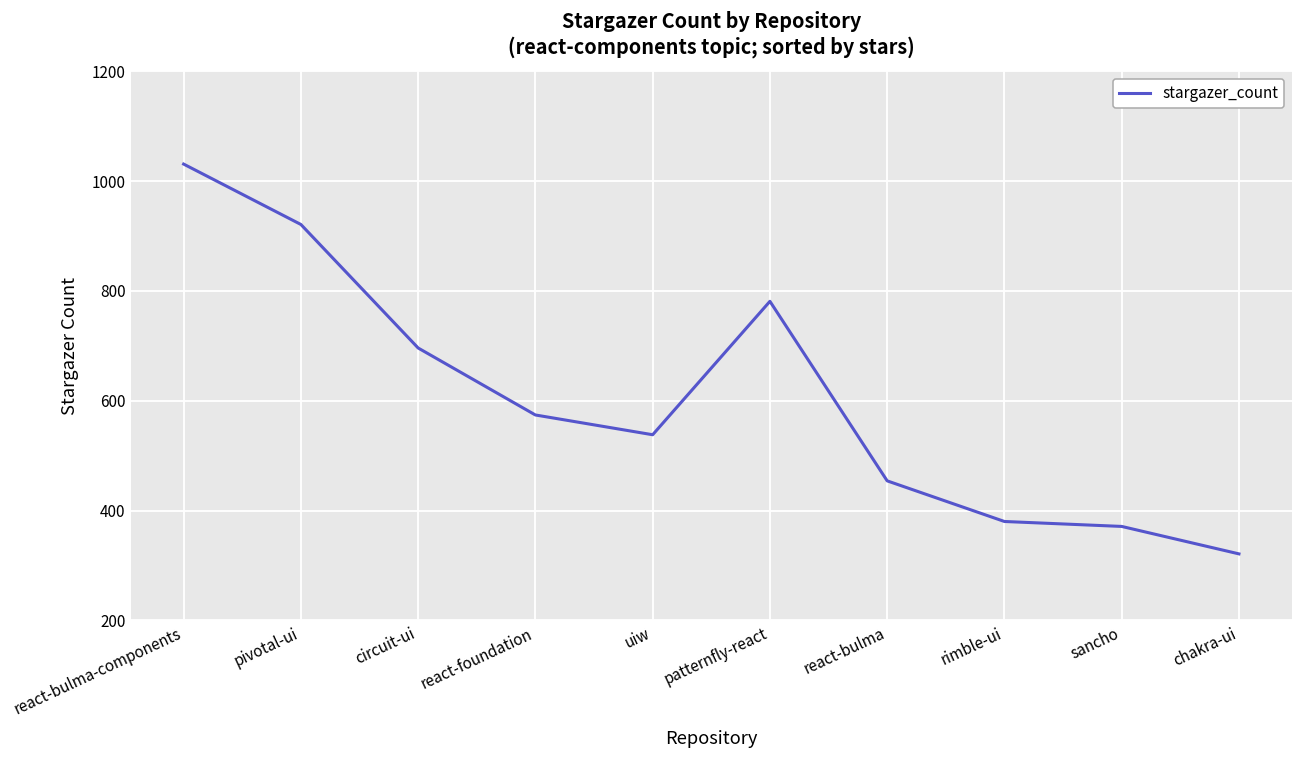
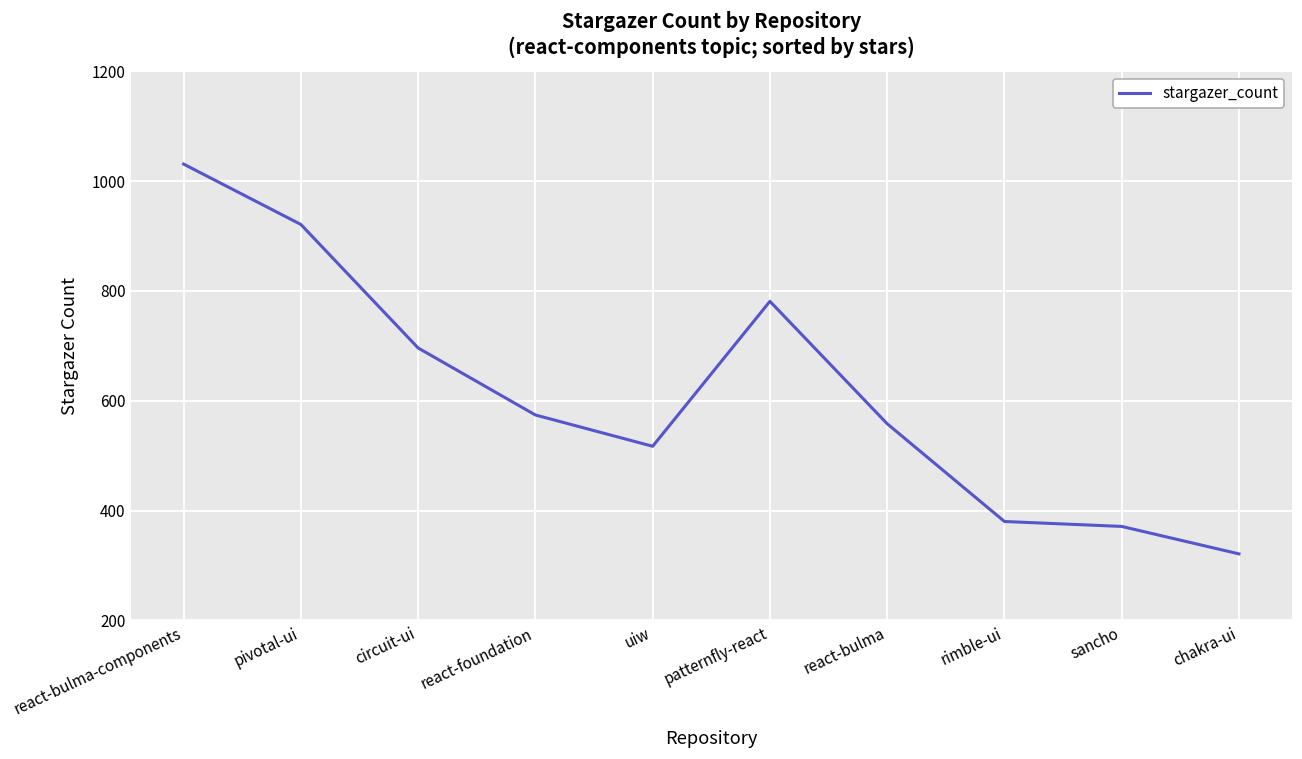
uiw: 540 -> 520
react-bulma: 450 -> 560
